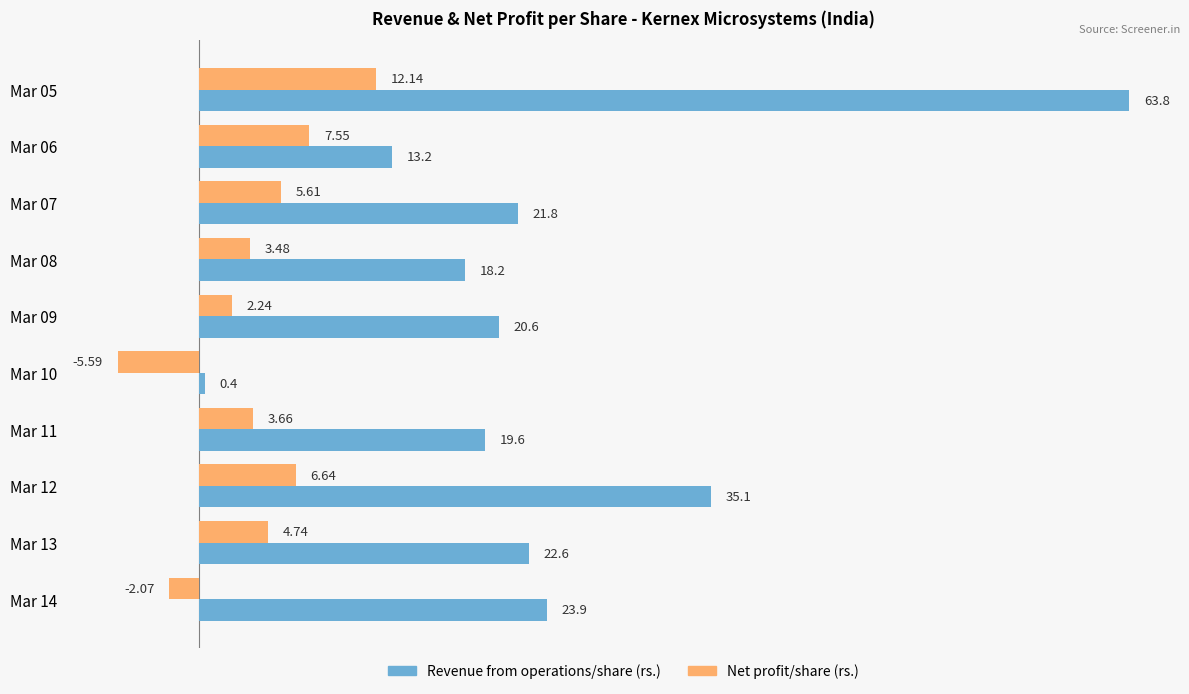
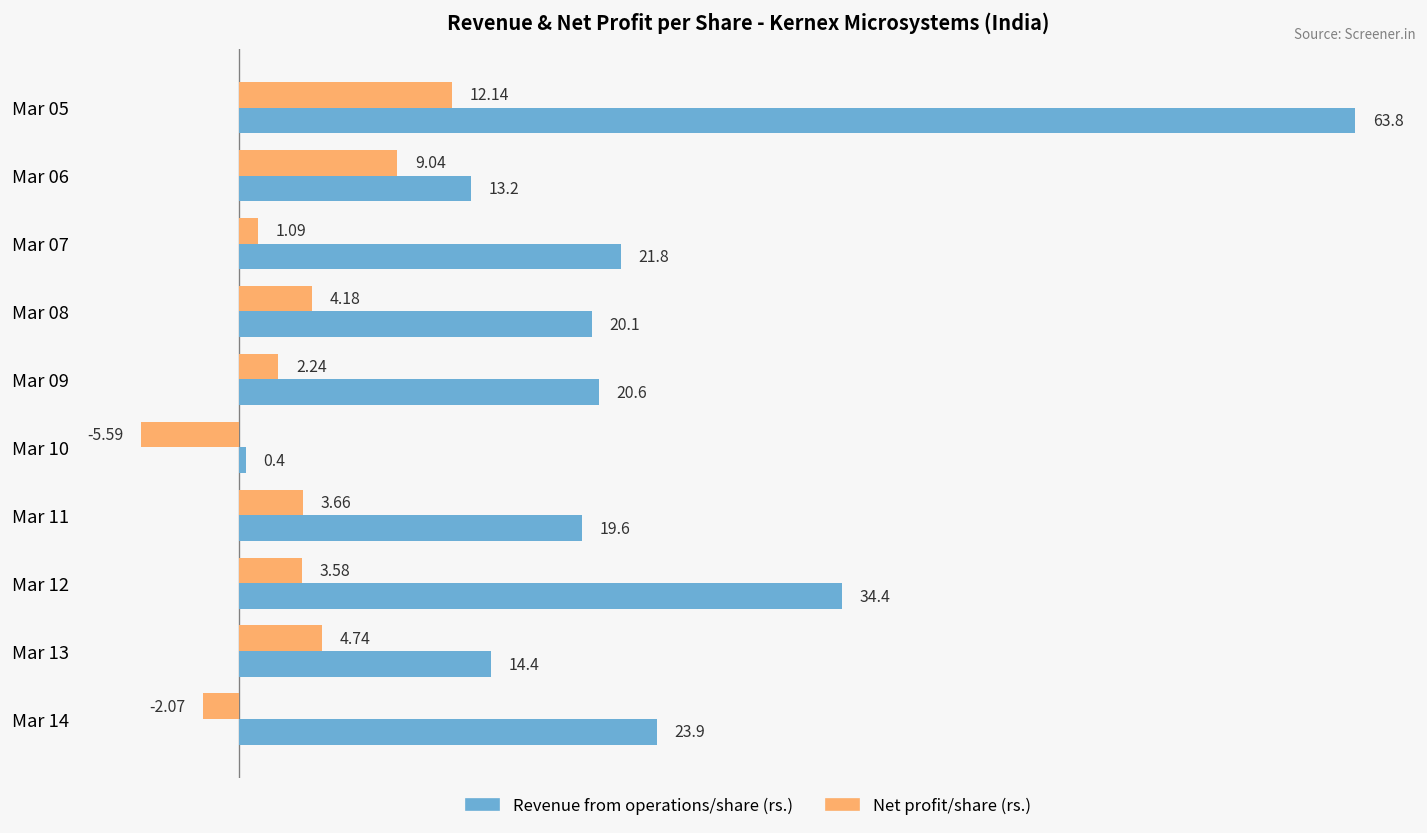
Net profit/share (rs.), Mar 06: 7.55 -> 9.04
Net profit/share (rs.), Mar 07: 5.61 -> 1.09
Net profit/share (rs.), Mar 08: 3.48 -> 4.18
Revenue from operations/share (rs.), Mar 08: 18.2 -> 20.1
Net profit/share (rs.), Mar 12: 6.64 -> 3.58
Revenue from operations/share (rs.), Mar 12: 35.1 -> 34.4
Revenue from operations/share (rs.), Mar 13: 22.6 -> 14.4
